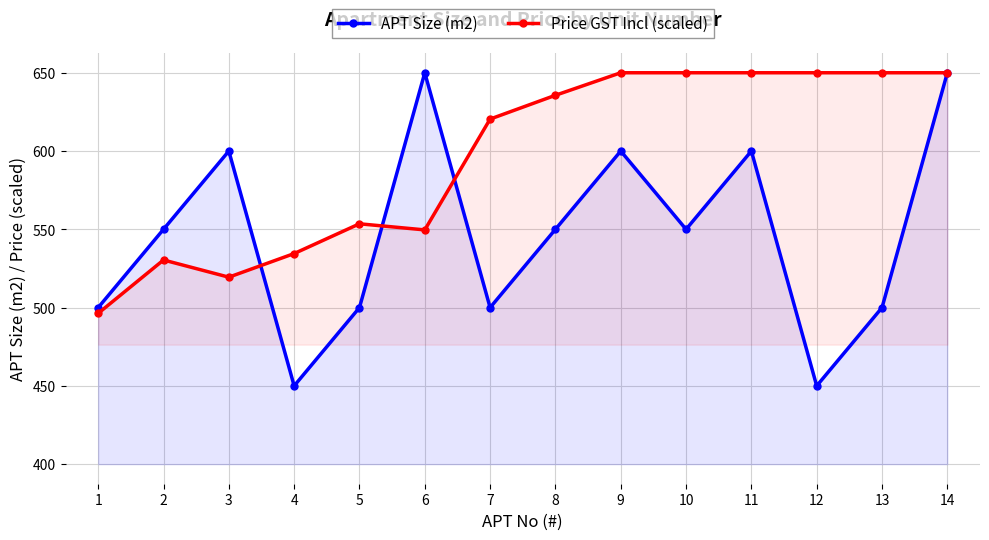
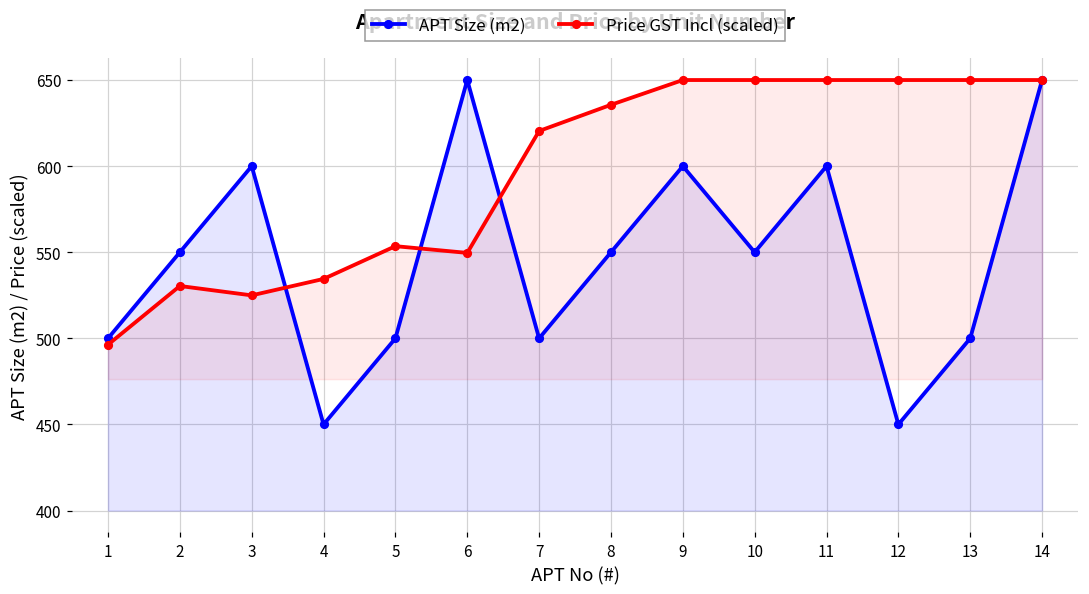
Price GST Incl (scaled), 3: 519 -> 525
